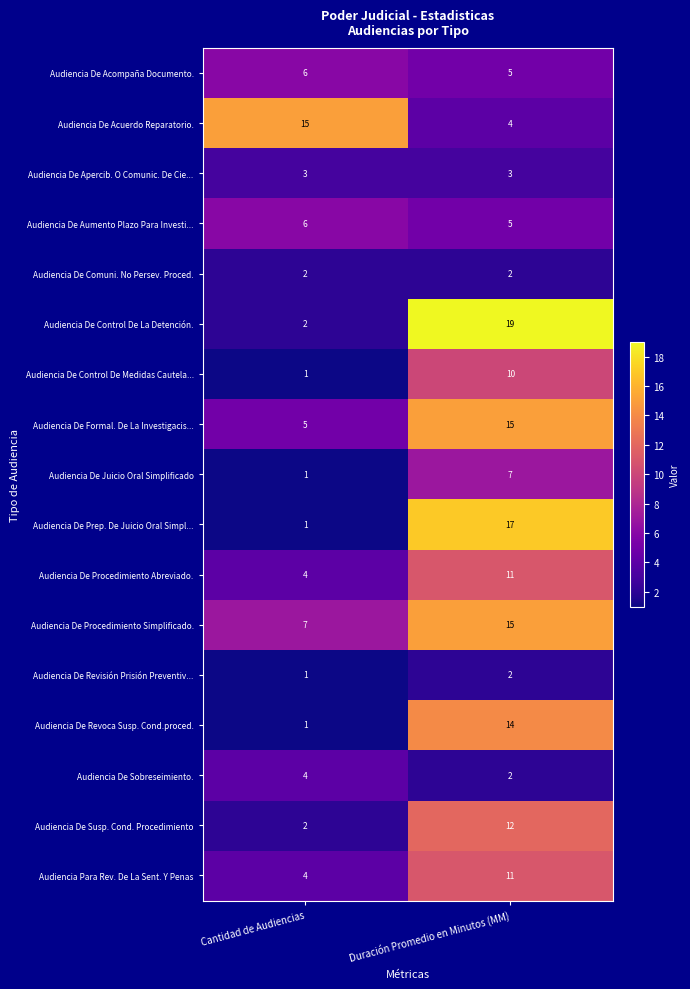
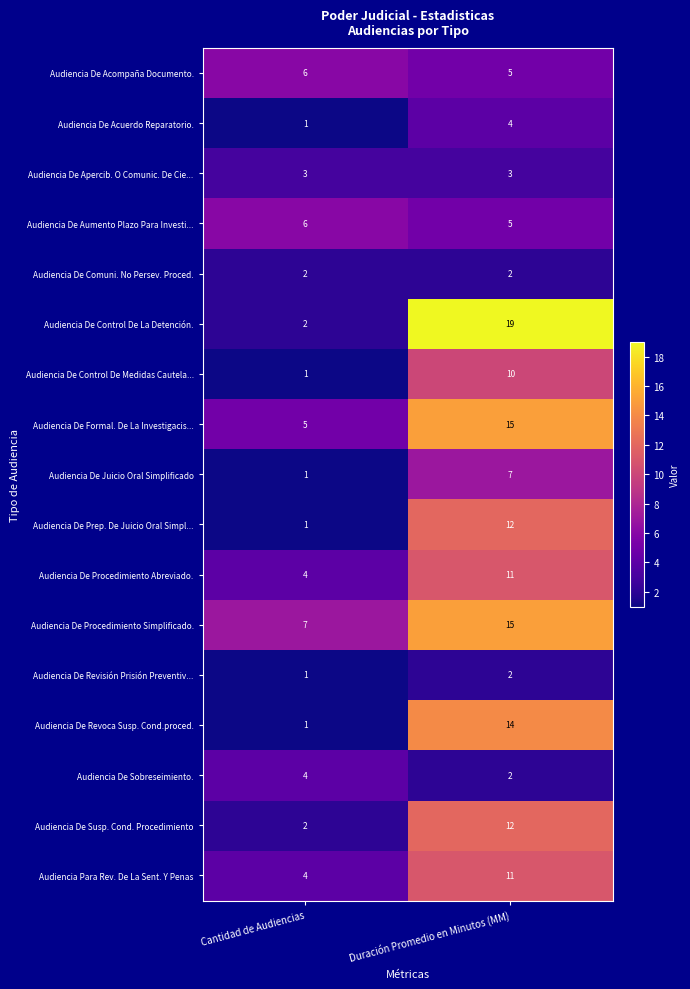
Audiencia De Acuerdo Reparatorio., Cantidad de Audiencias: 15 -> 1
Audiencia De Prep. De Juicio Oral Simpl..., Duración Promedio en Minutos (MM): 17 -> 12
